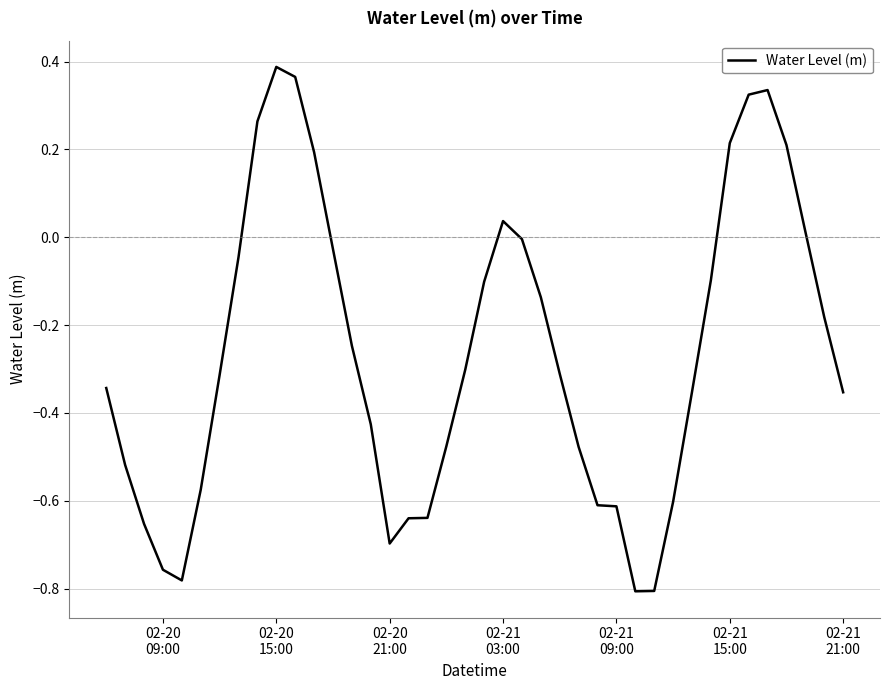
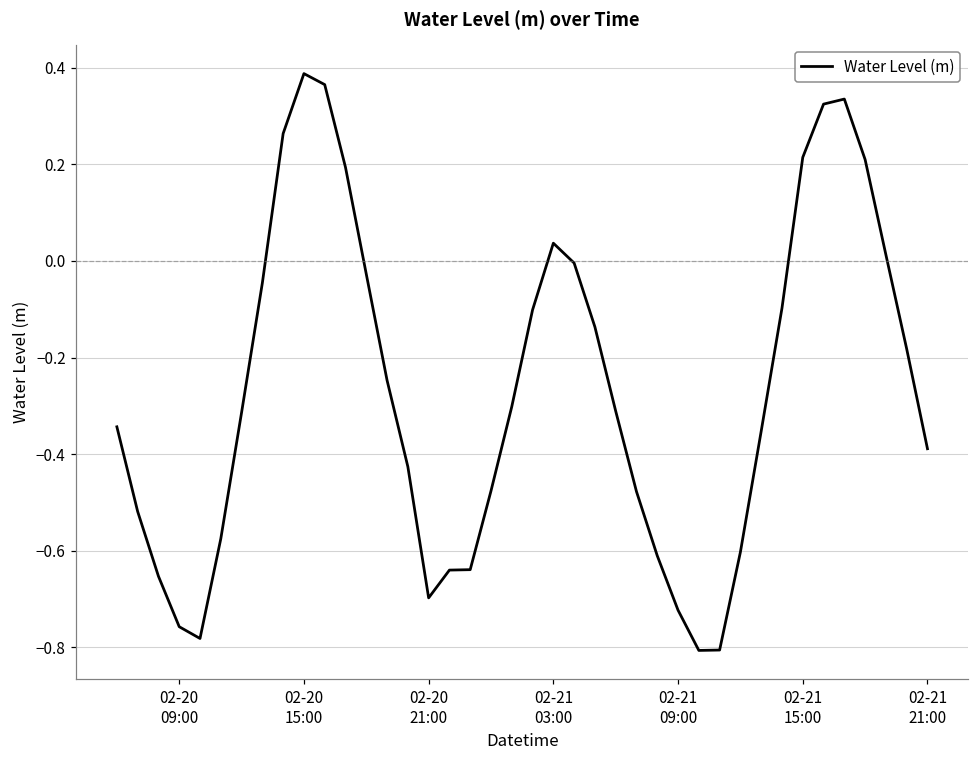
02-21 09:00: -0.61 -> -0.72
02-21 21:00: -0.35 -> -0.39
